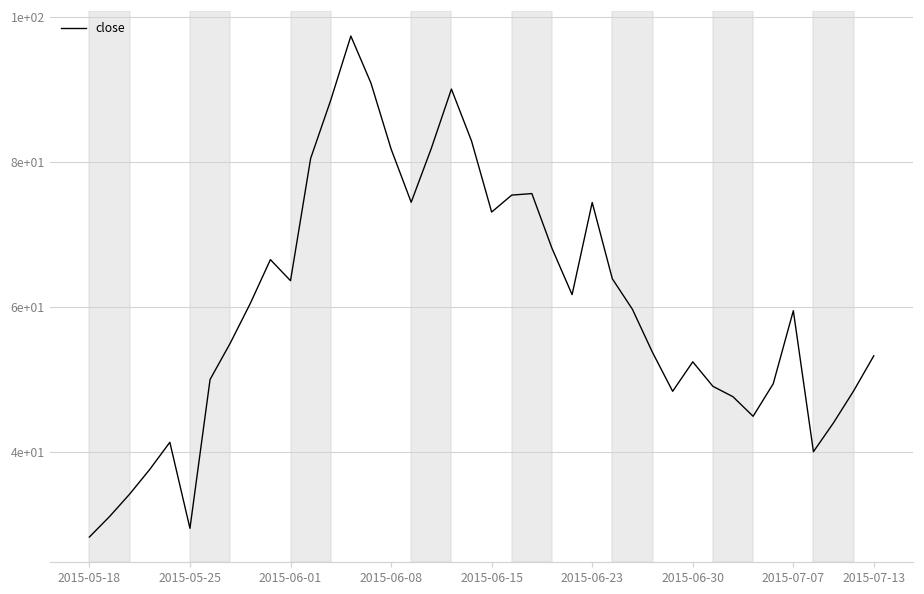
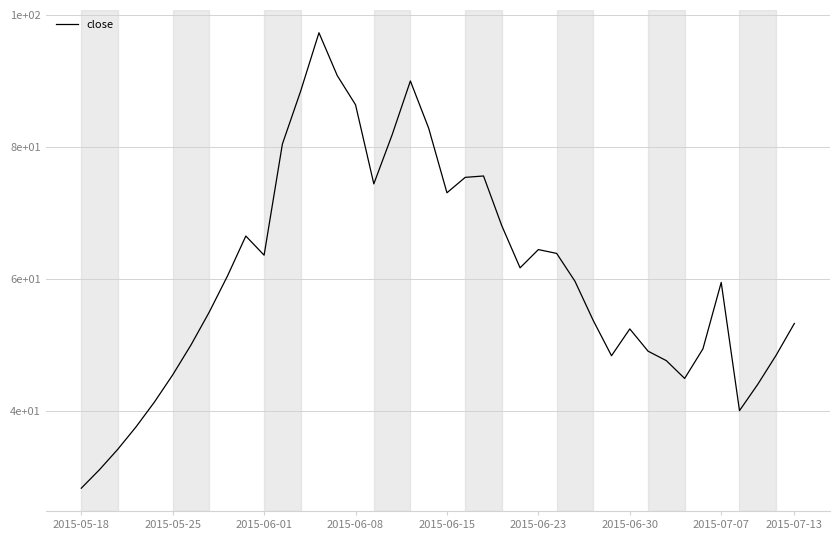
2015-05-25: 29 -> 45
2015-06-08: 82 -> 86
2015-06-23: 74 -> 64
